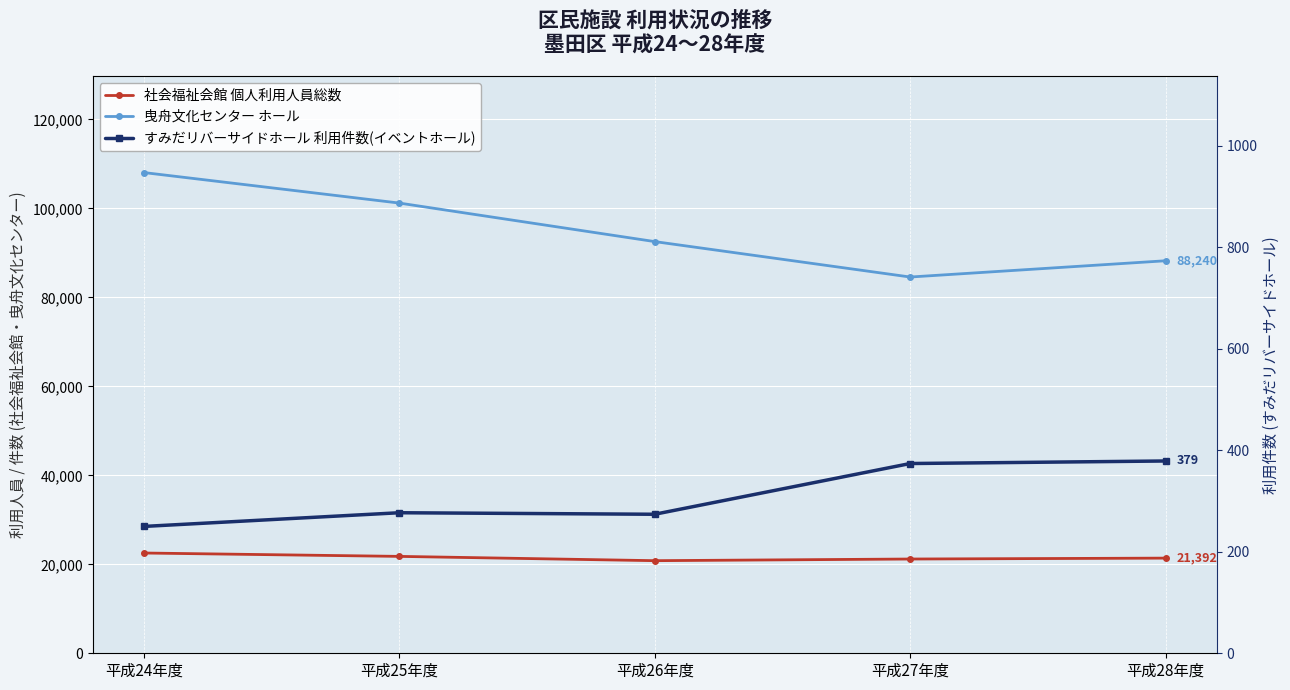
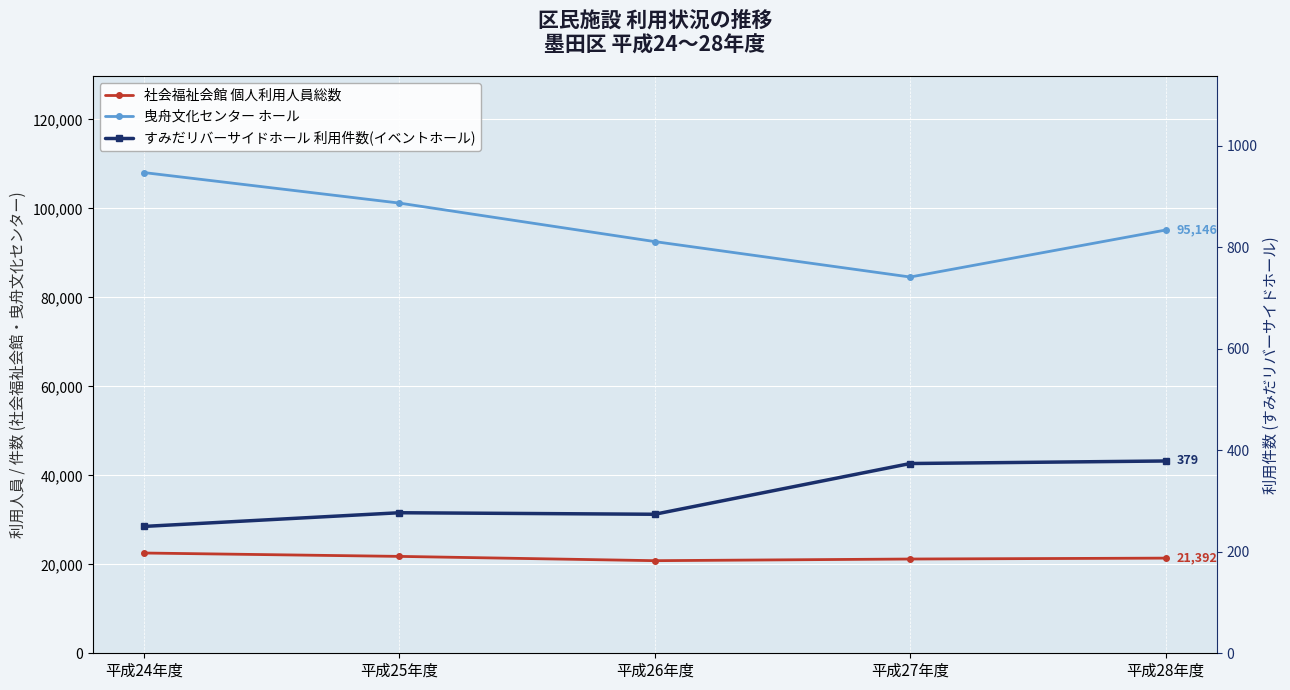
曳舟文化センター ホール, 平成28年度: 88,240 -> 95,146
